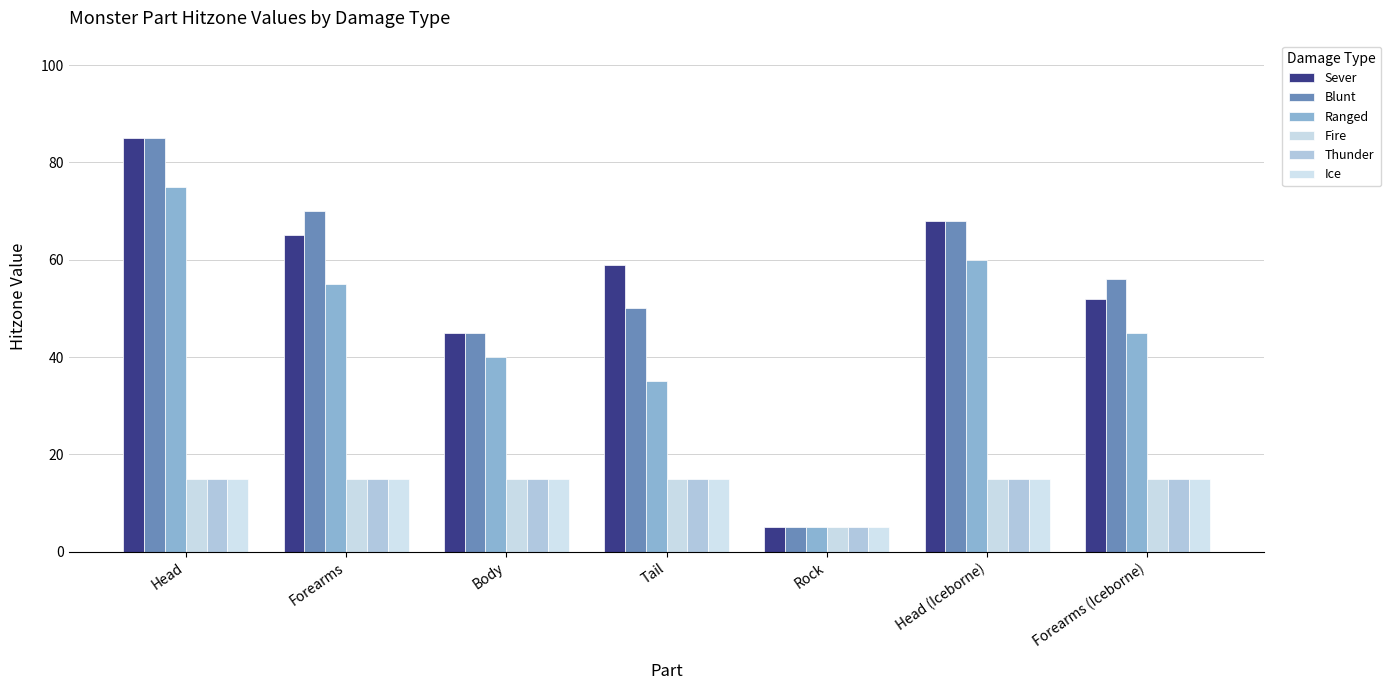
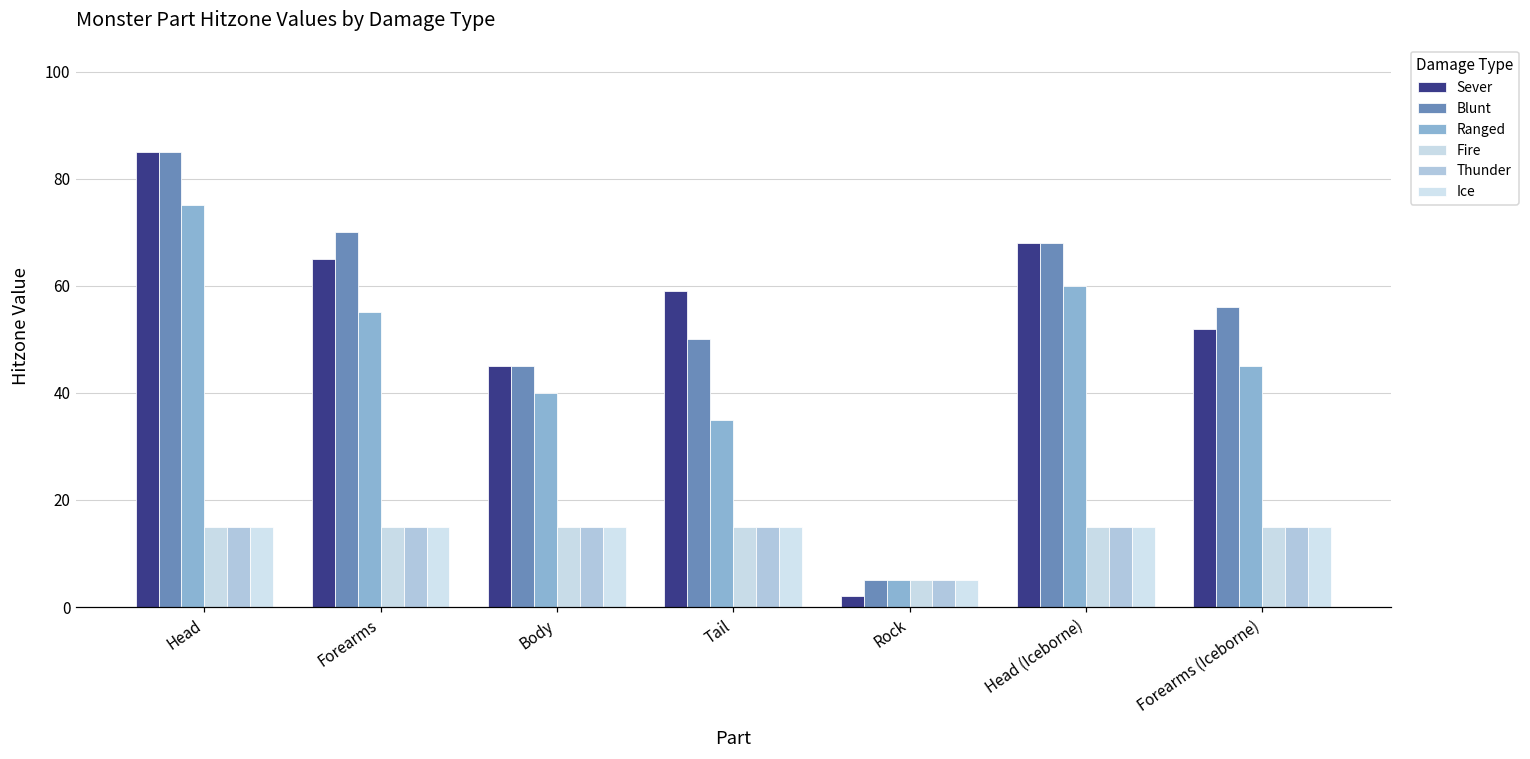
Sever, Rock: 5 -> 2
